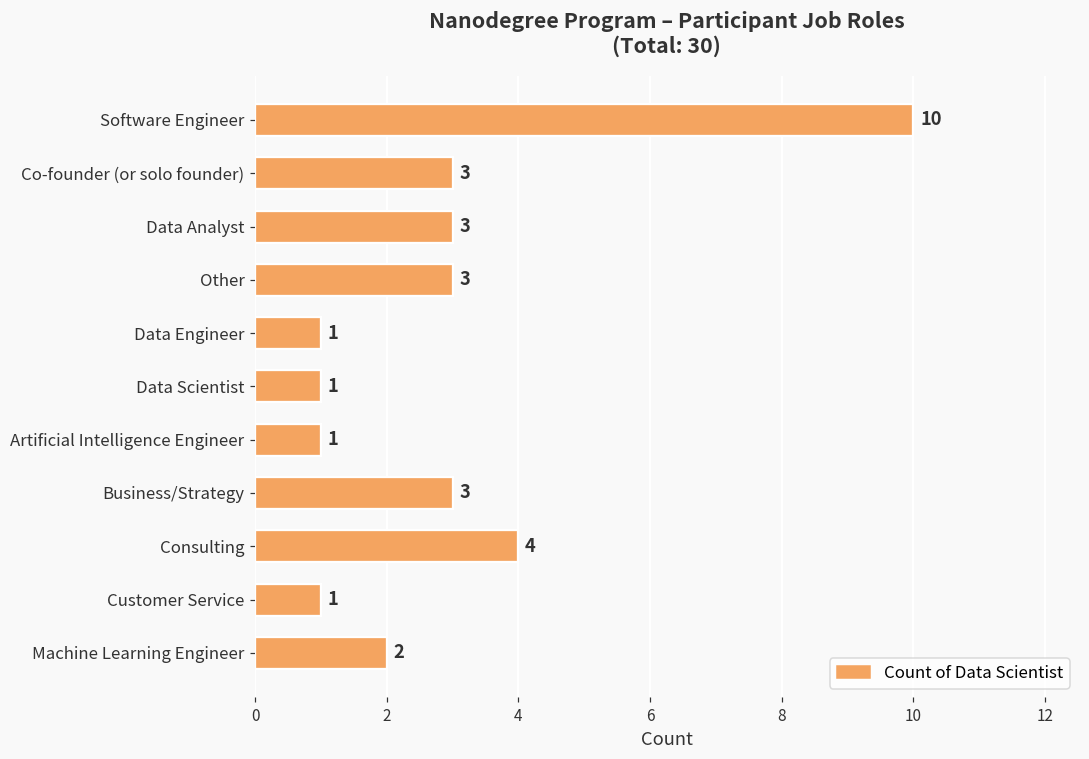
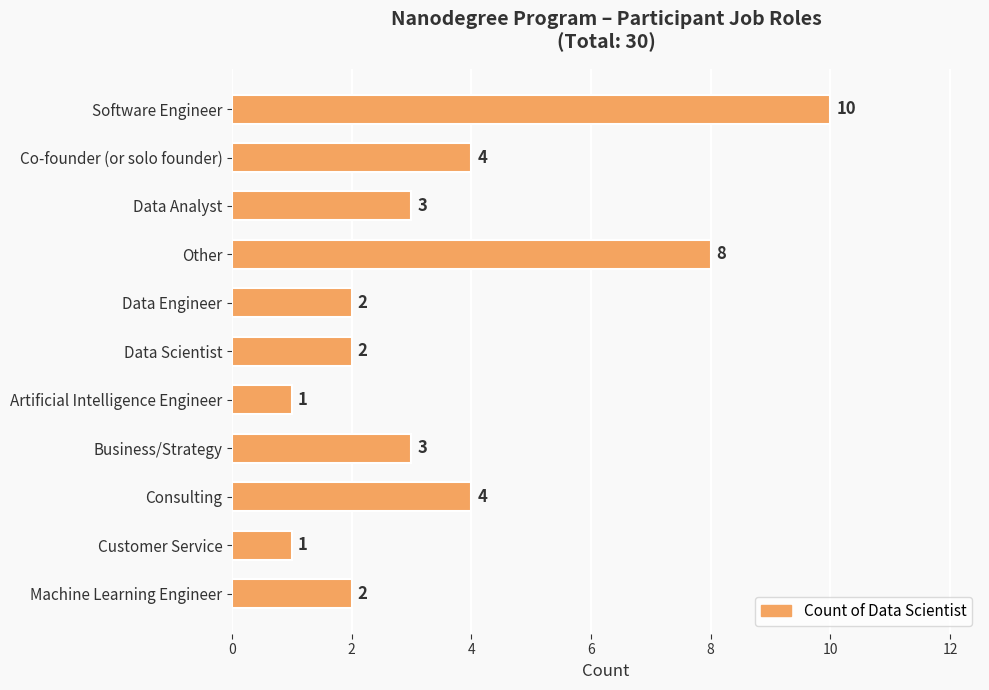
Co-founder (or solo founder): 3 -> 4
Other: 3 -> 8
Data Engineer: 1 -> 2
Data Scientist: 1 -> 2
